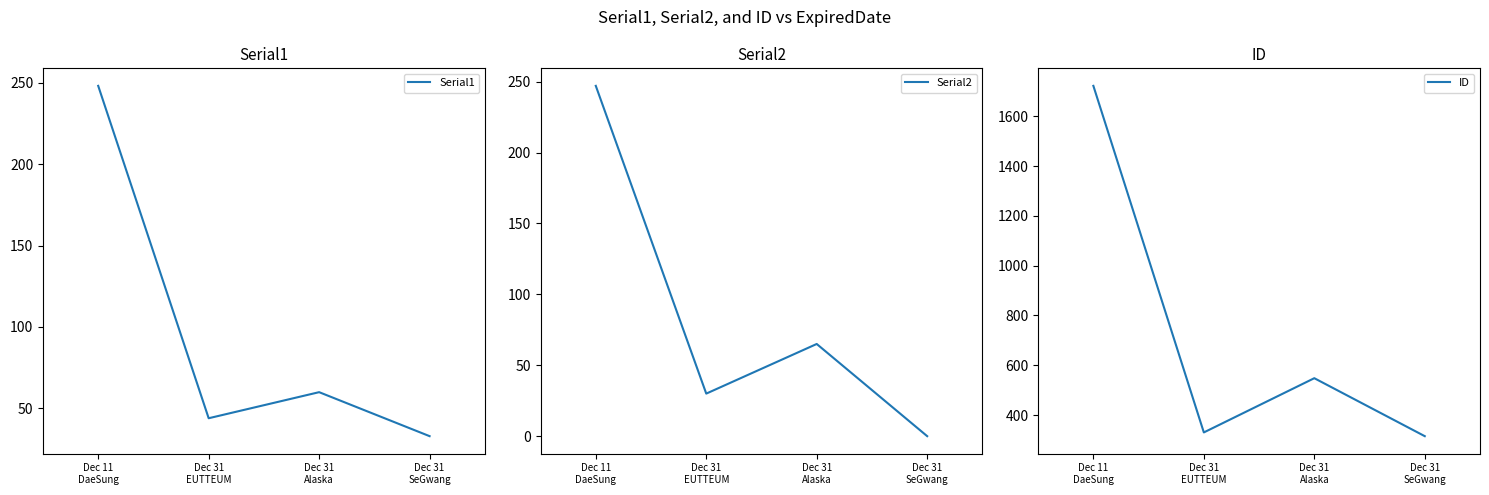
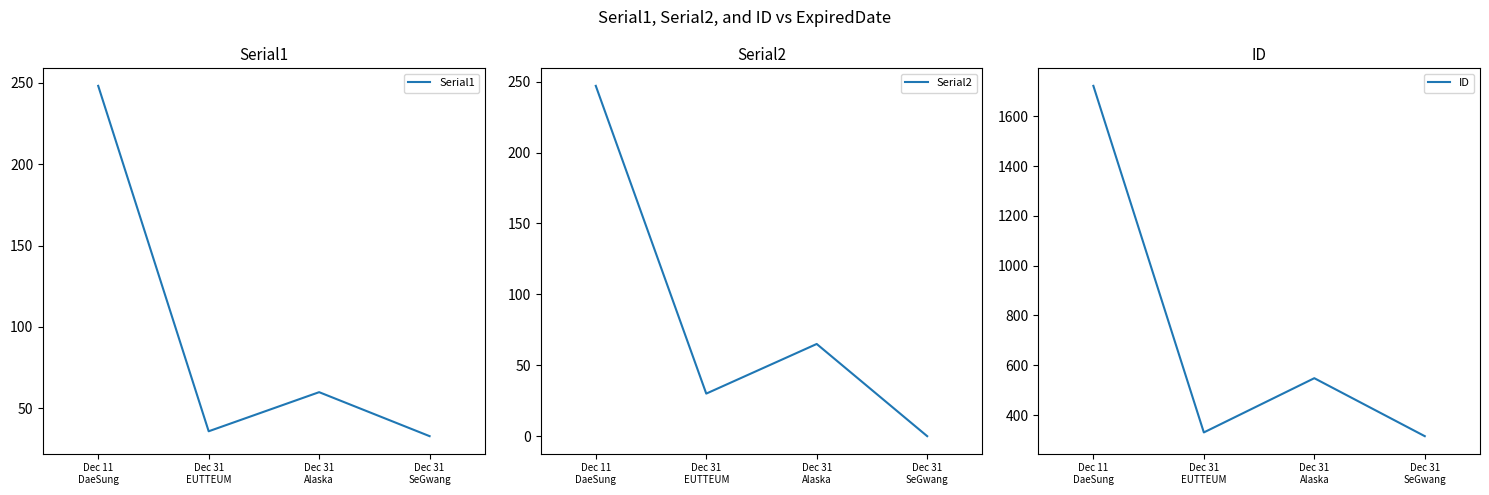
Serial1, Dec 31 EUTTEUM: 44 -> 36
